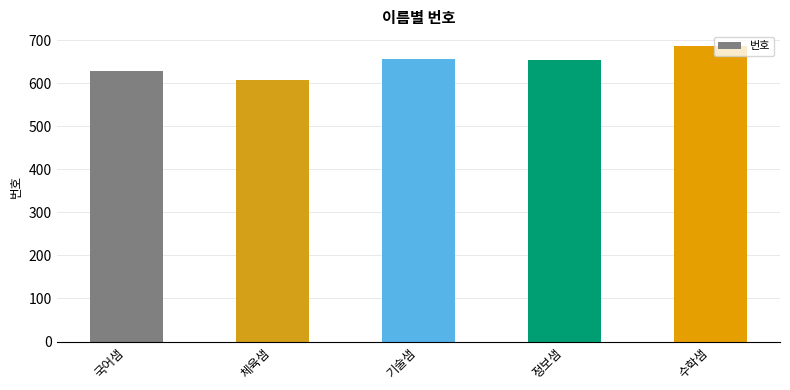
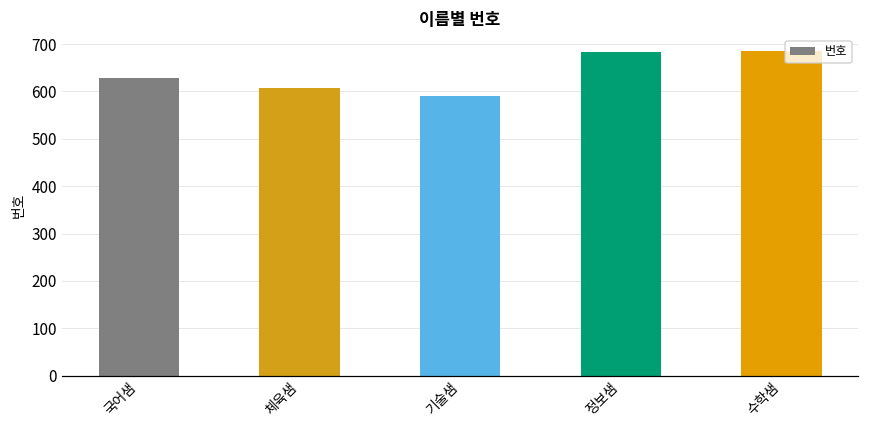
기술샘: 660 -> 590
정보샘: 650 -> 680
